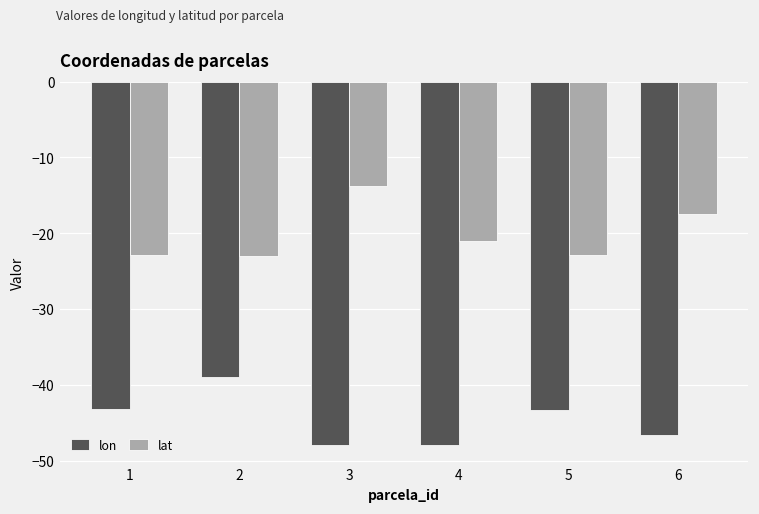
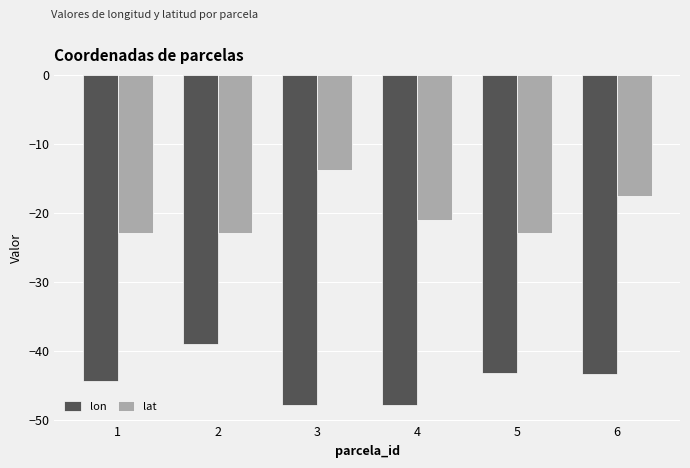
lon, 1: -43 -> -44
lon, 6: -47 -> -43
